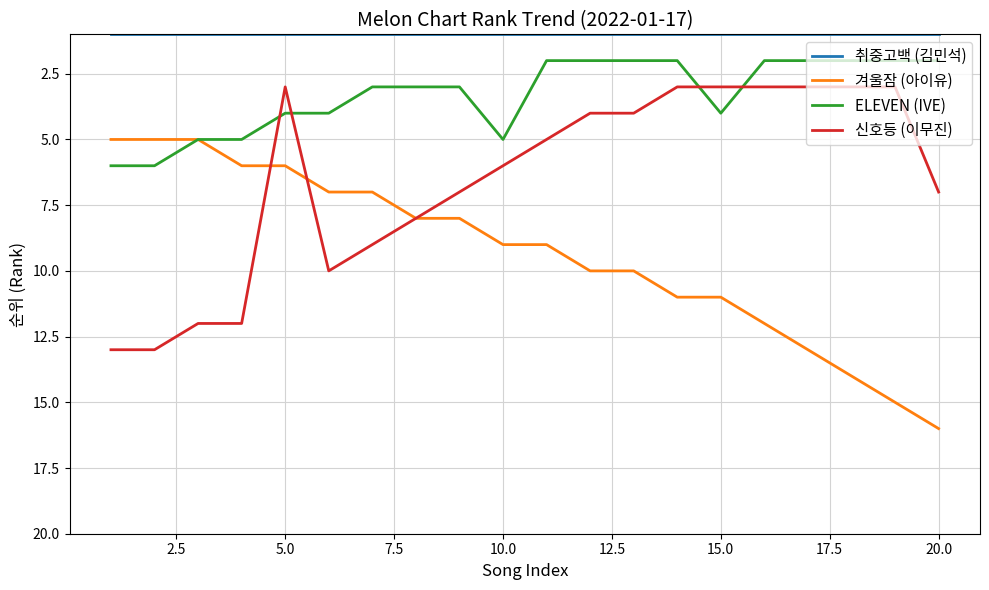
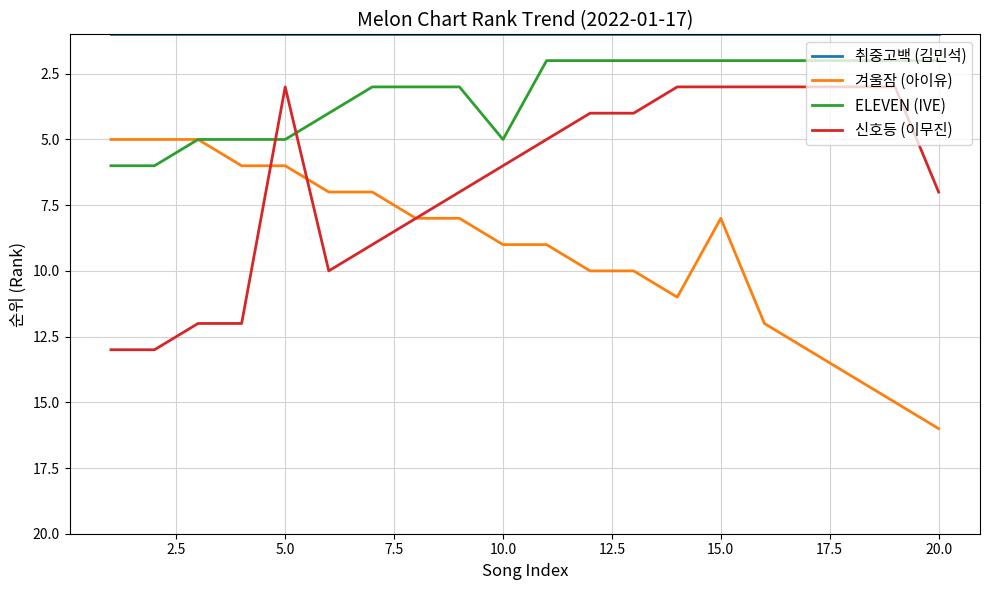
ELEVEN (IVE), 5.0: 4 -> 5
겨울잠 (아이유), 15.0: 11 -> 8
ELEVEN (IVE), 15.0: 4 -> 2
